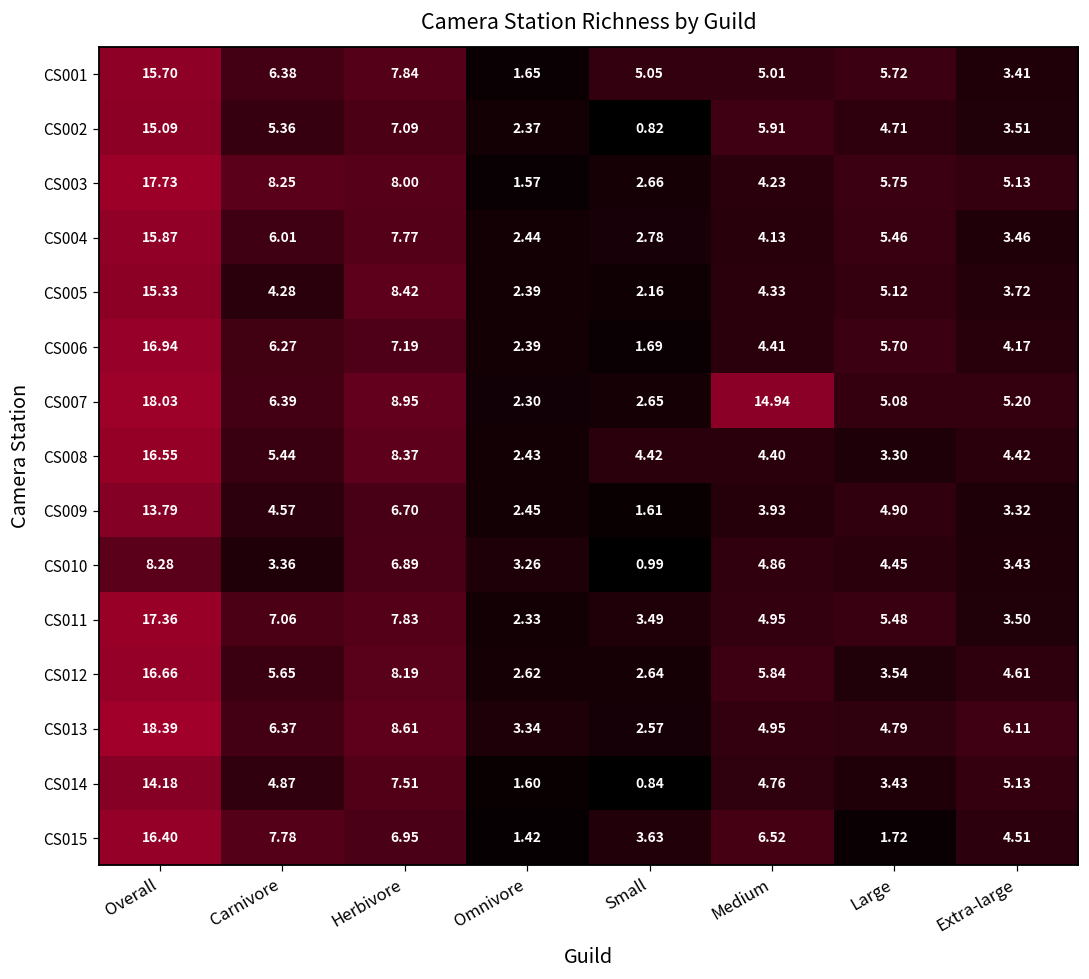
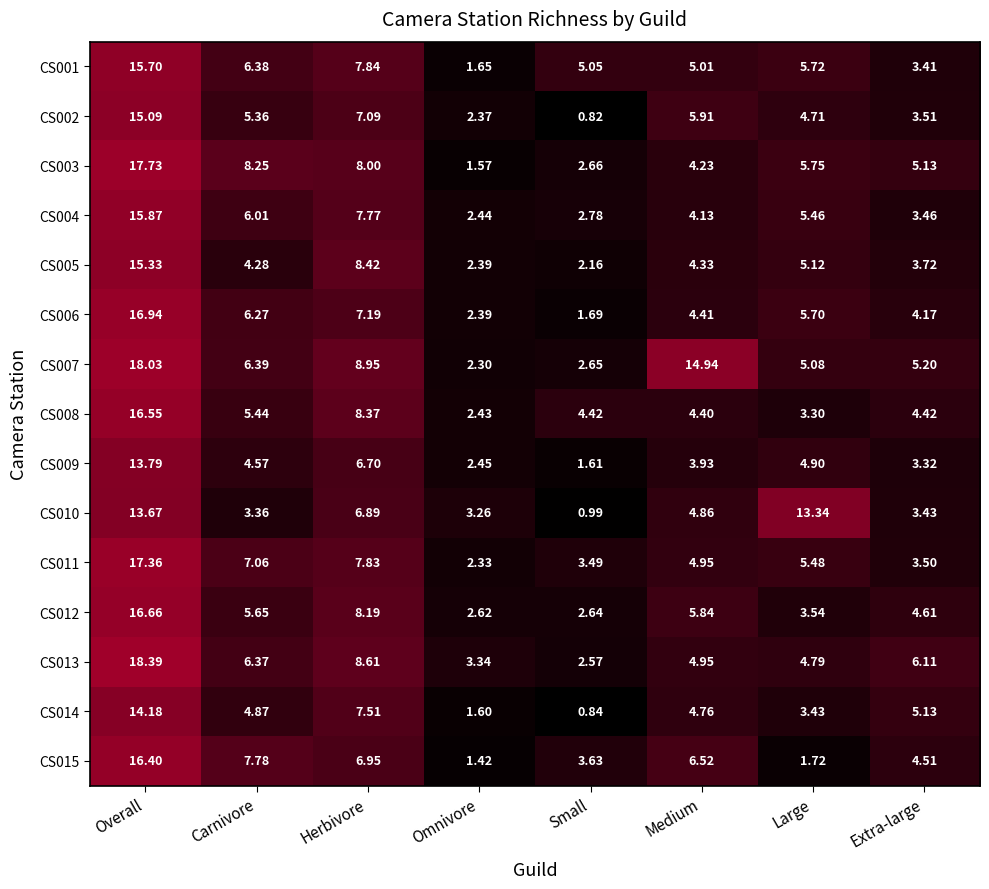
CS010, Overall: 8.28 -> 13.67
CS010, Large: 4.45 -> 13.34
